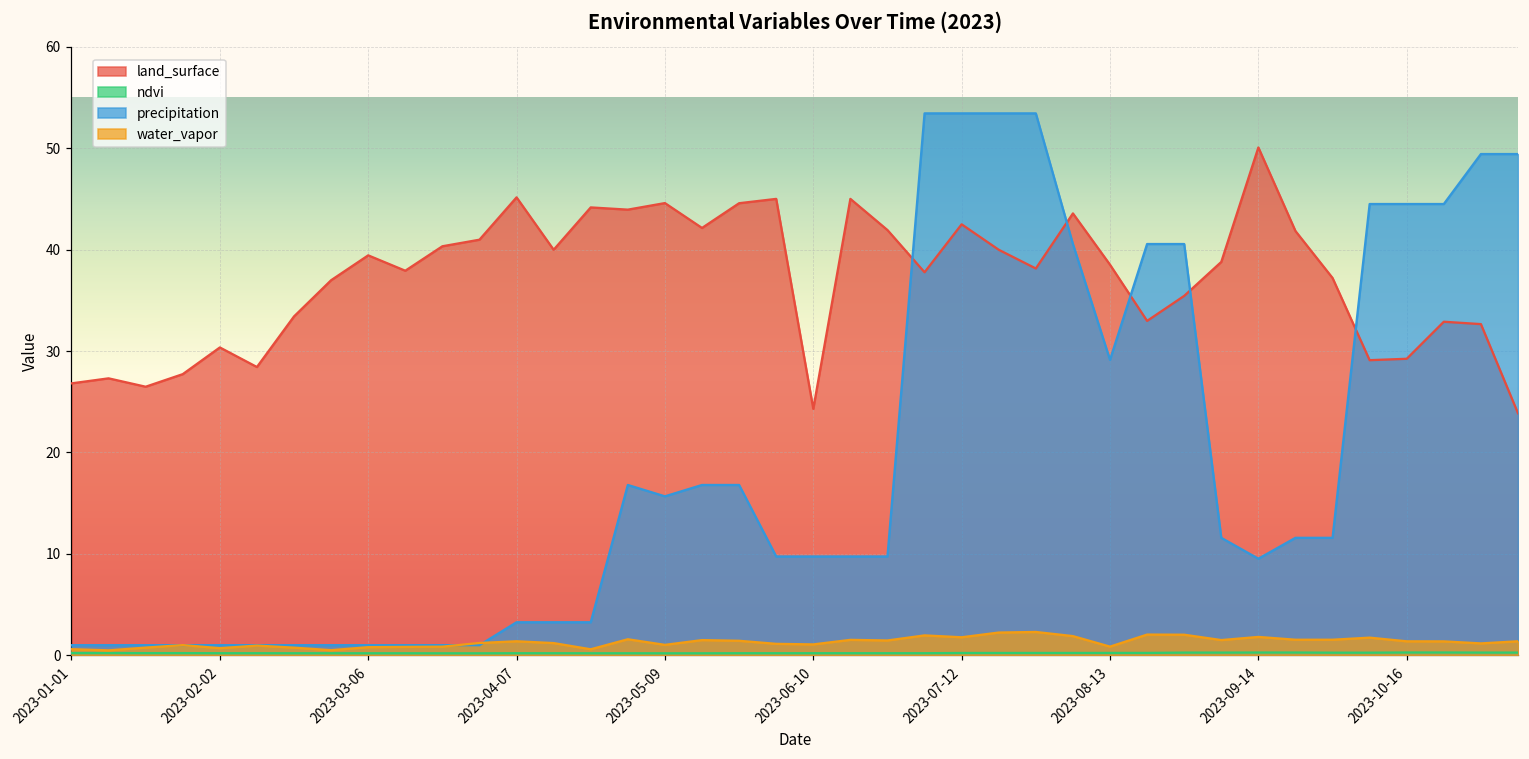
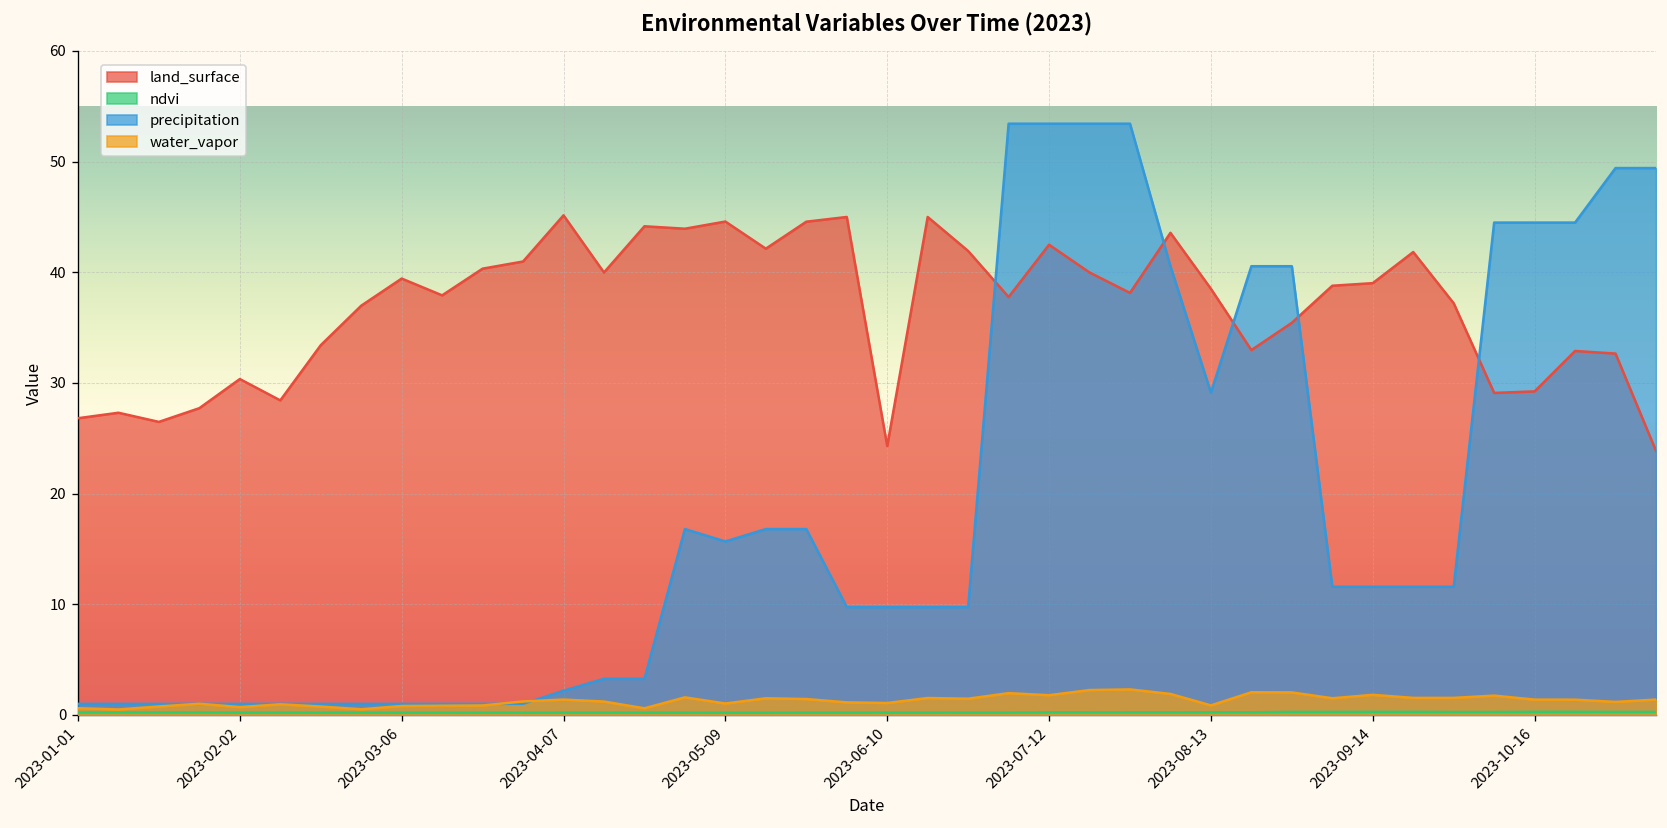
precipitation, 2023-04-07: 3 -> 2
land_surface, 2023-09-14: 50 -> 39
precipitation, 2023-09-14: 10 -> 12
